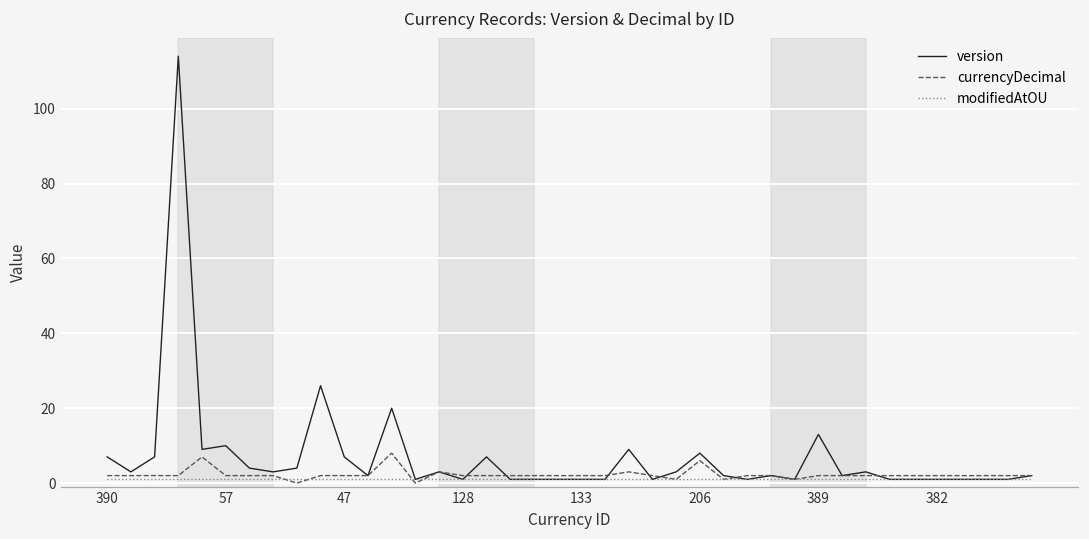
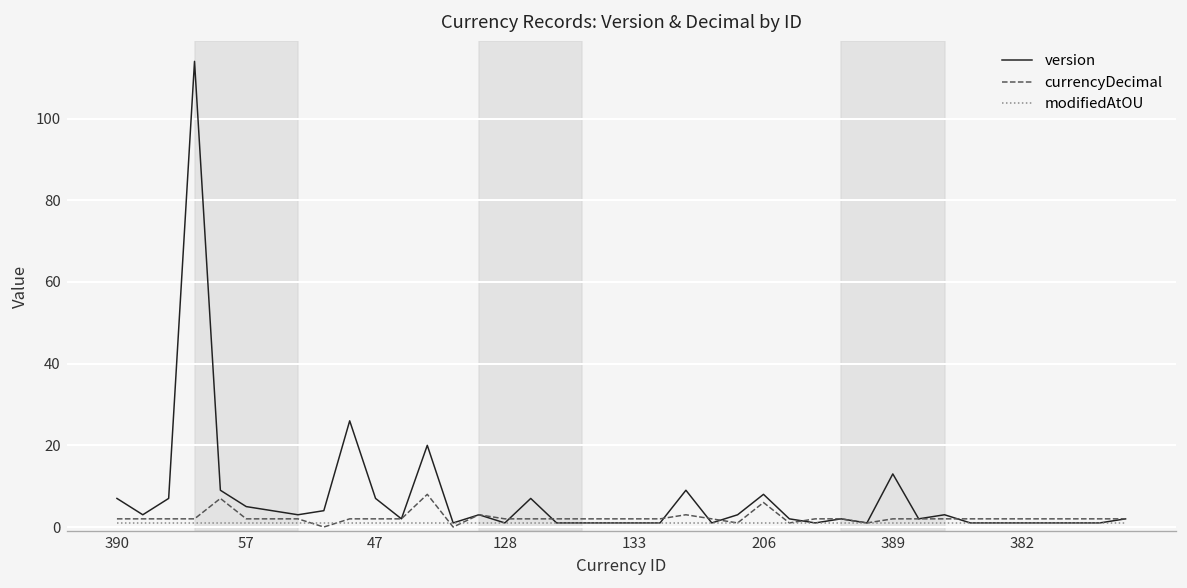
version, 57: 10 -> 5
